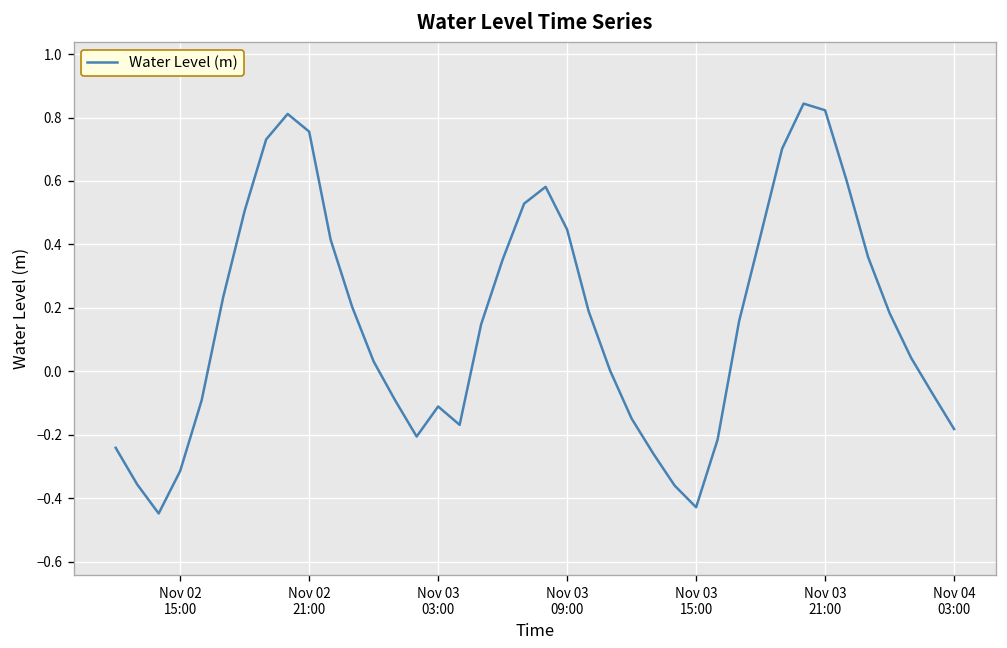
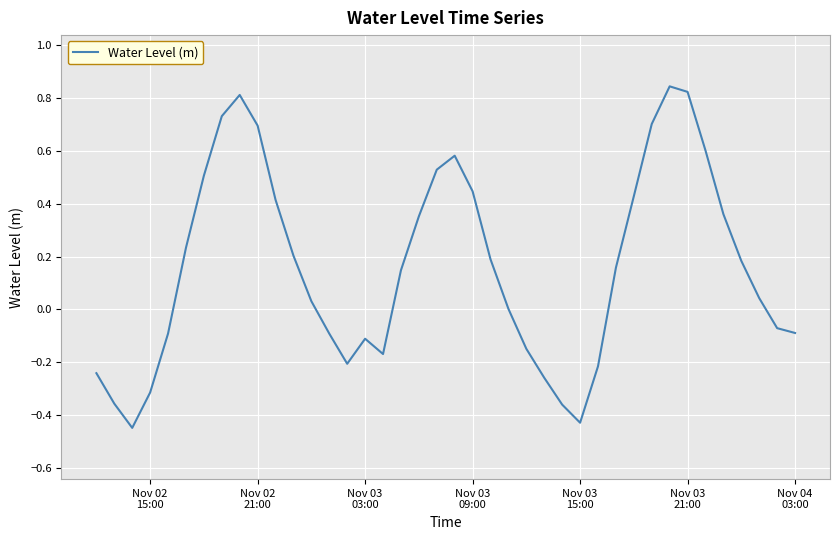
Nov 02 21:00: 0.76 -> 0.70
Nov 04 03:00: -0.18 -> -0.09
